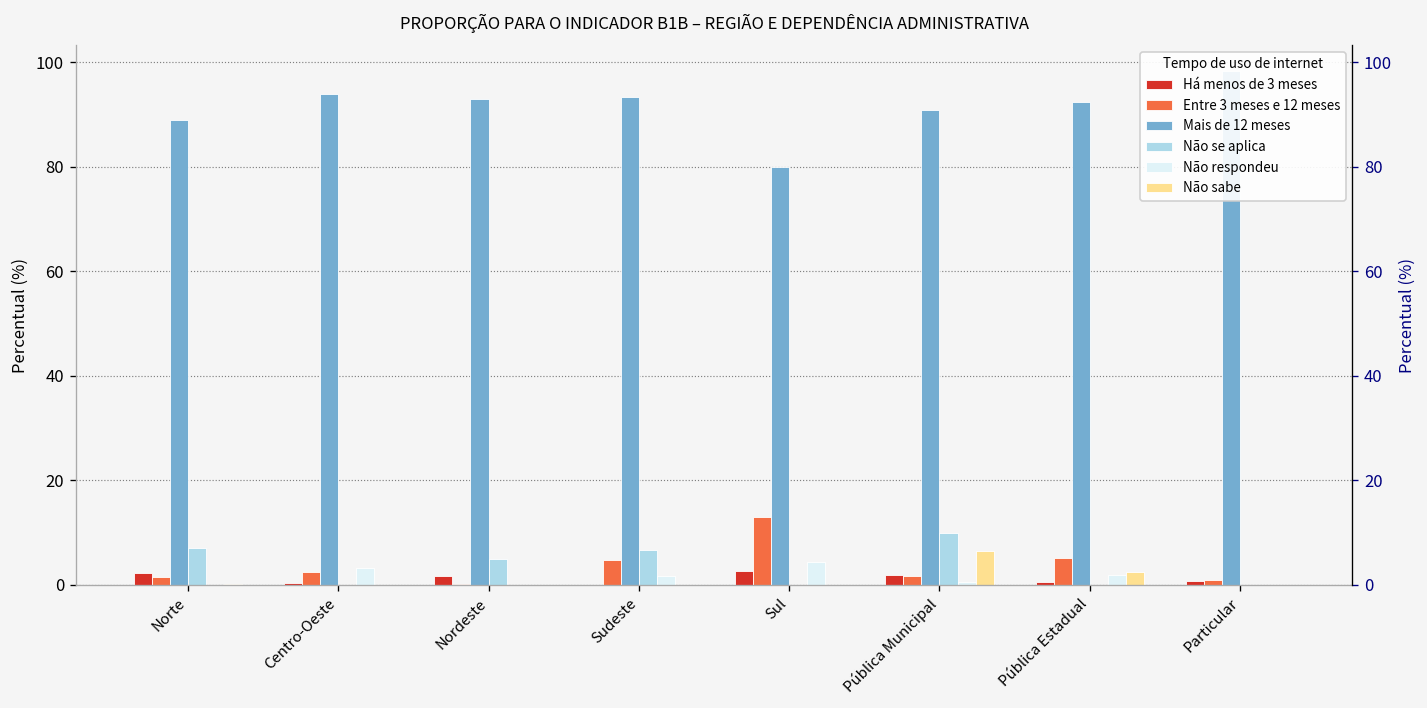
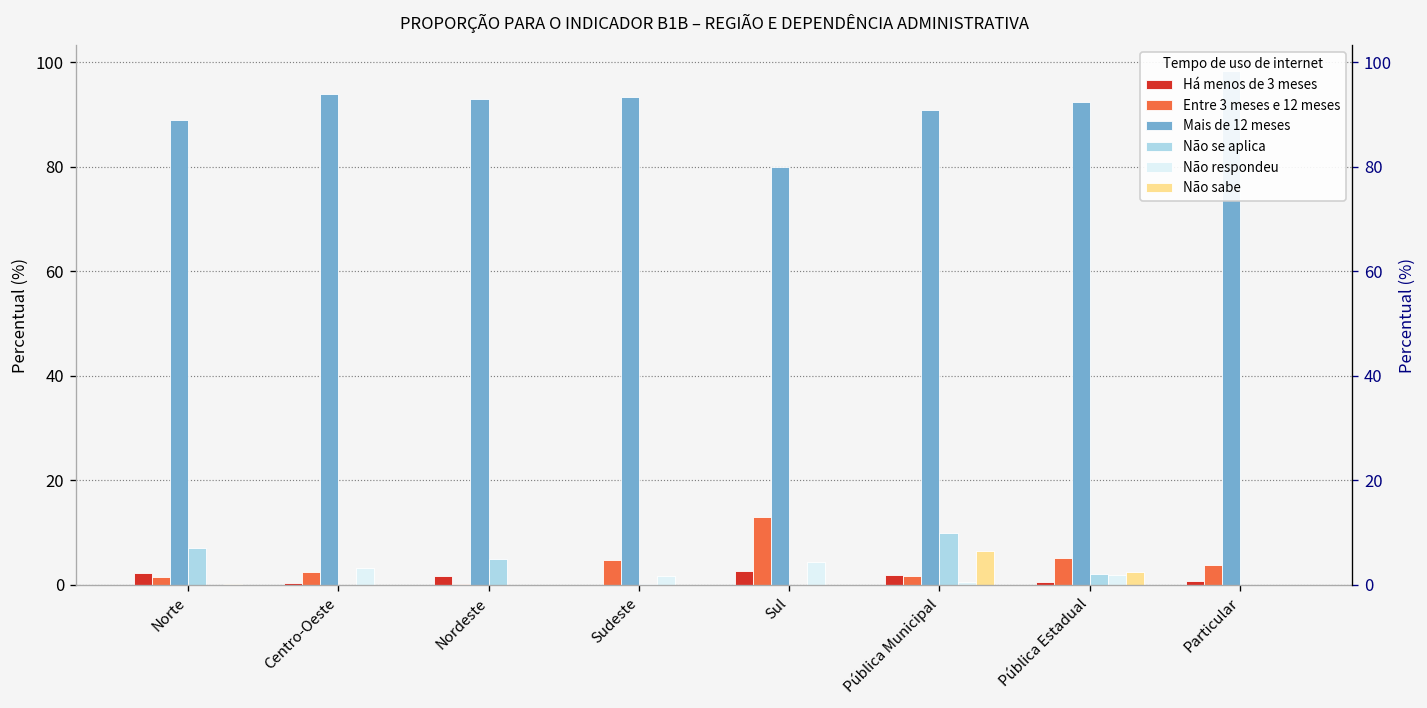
Não se aplica, Sudeste: 7 -> 0
Não se aplica, Pública Estadual: 0 -> 2
Entre 3 meses e 12 meses, Particular: 1 -> 4
